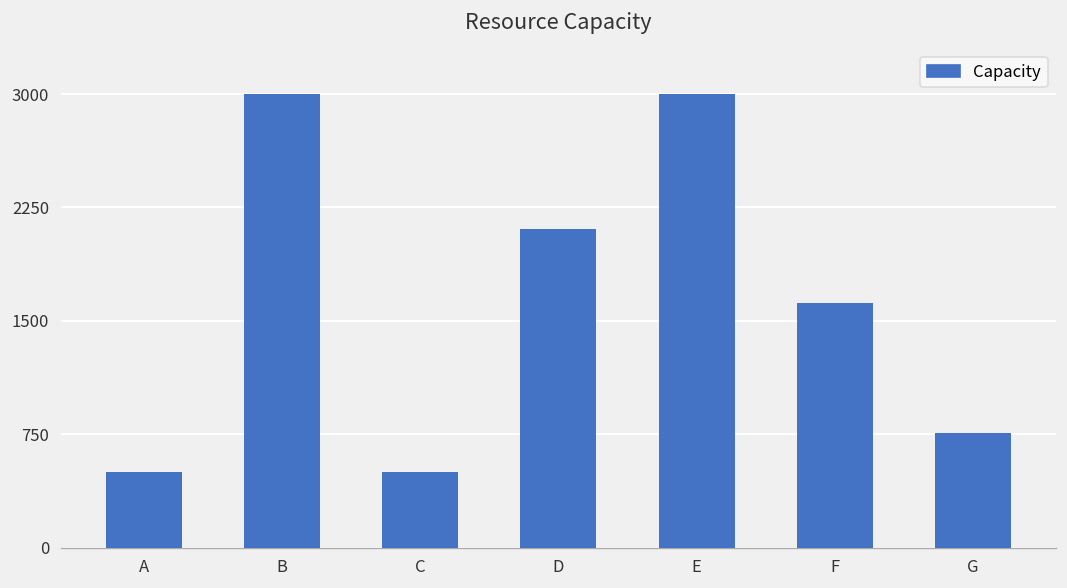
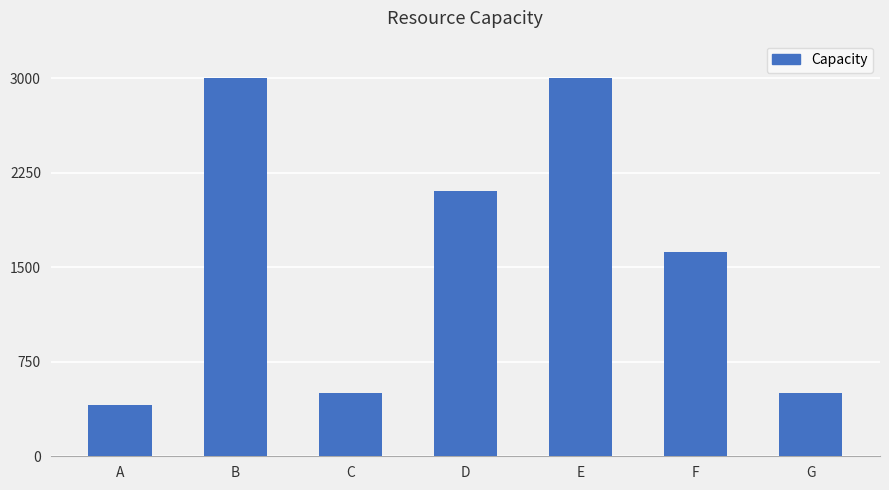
A: 500 -> 410
G: 760 -> 500
